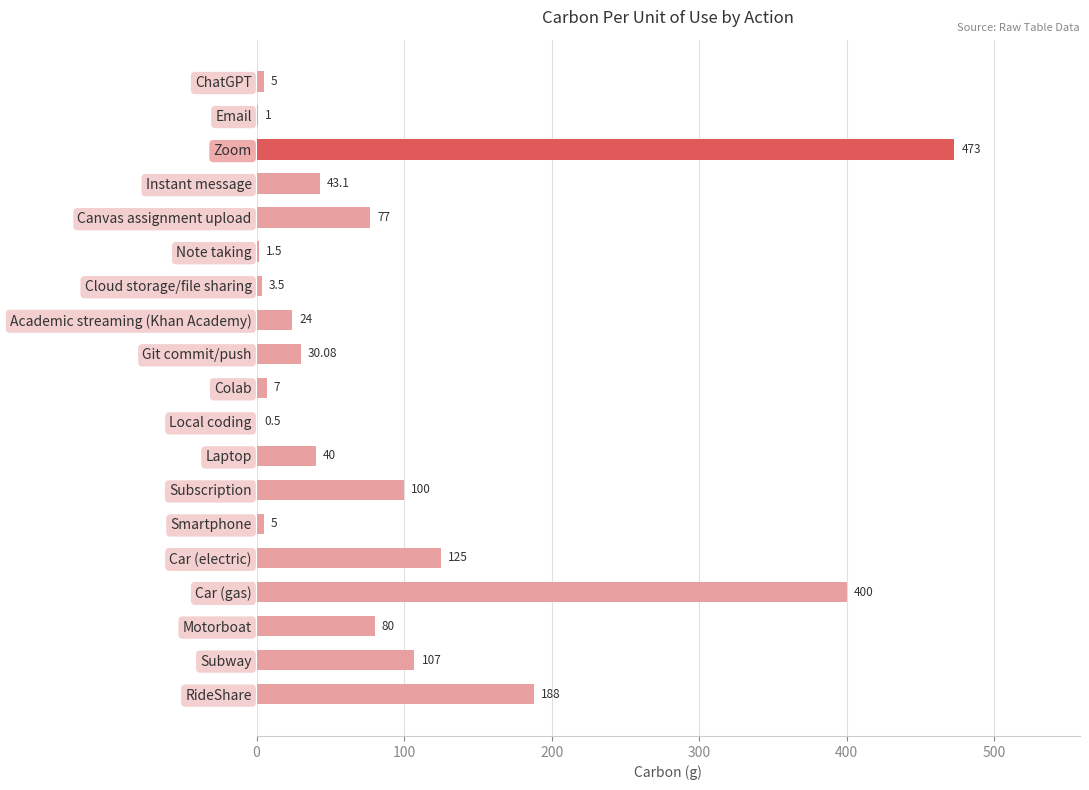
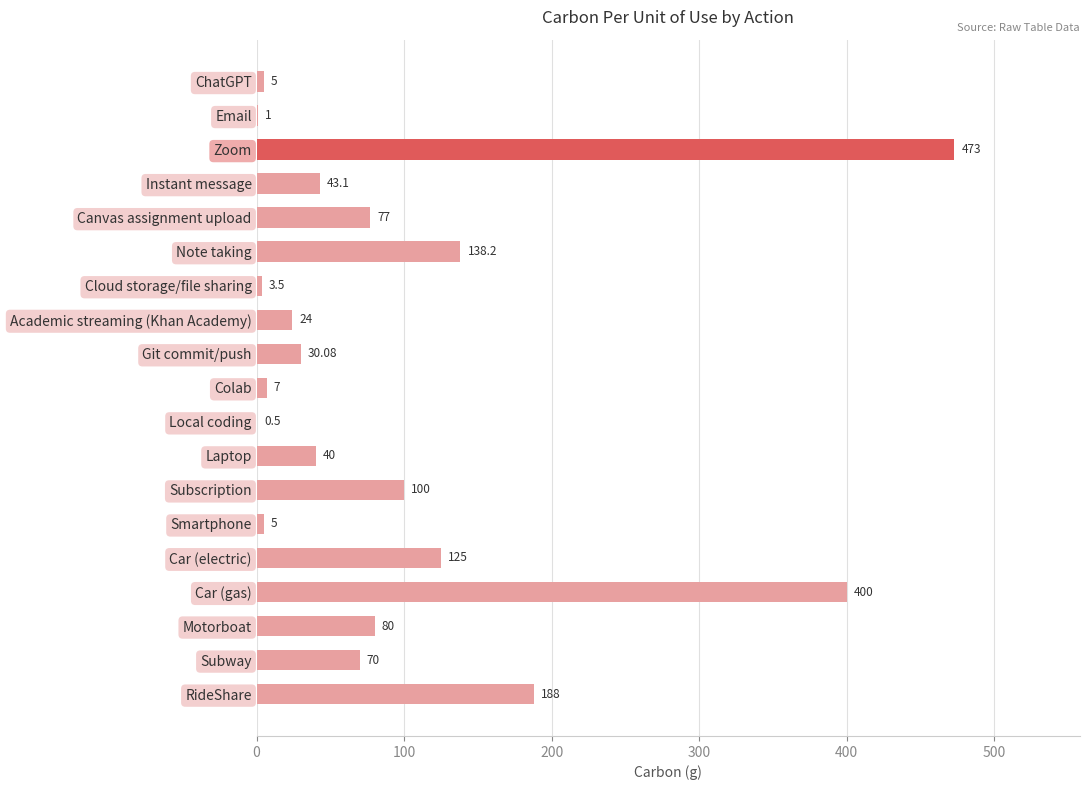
Note taking: 1.5 -> 138.2
Subway: 107 -> 70
